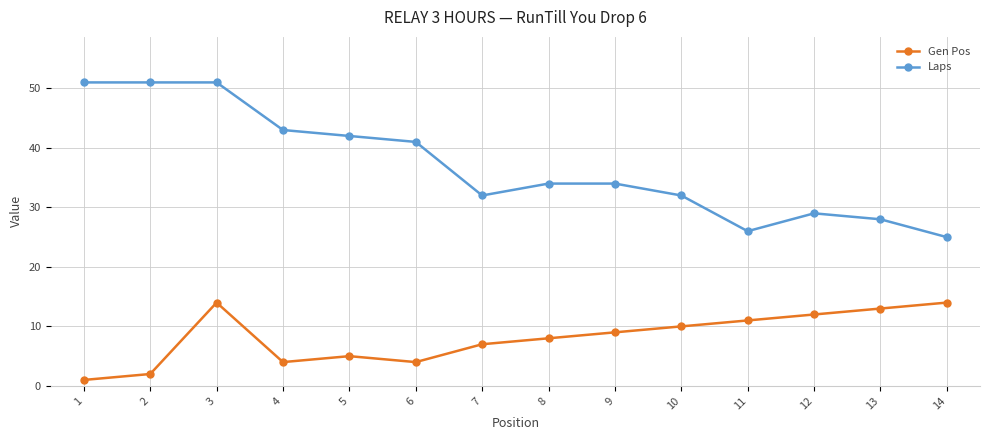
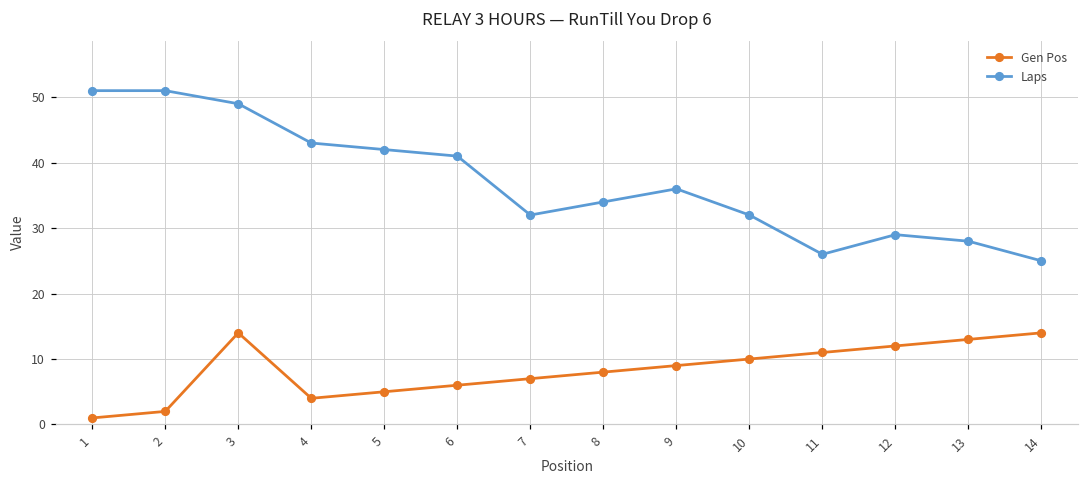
Laps, 3: 51 -> 49
Gen Pos, 6: 4 -> 6
Laps, 9: 34 -> 36
